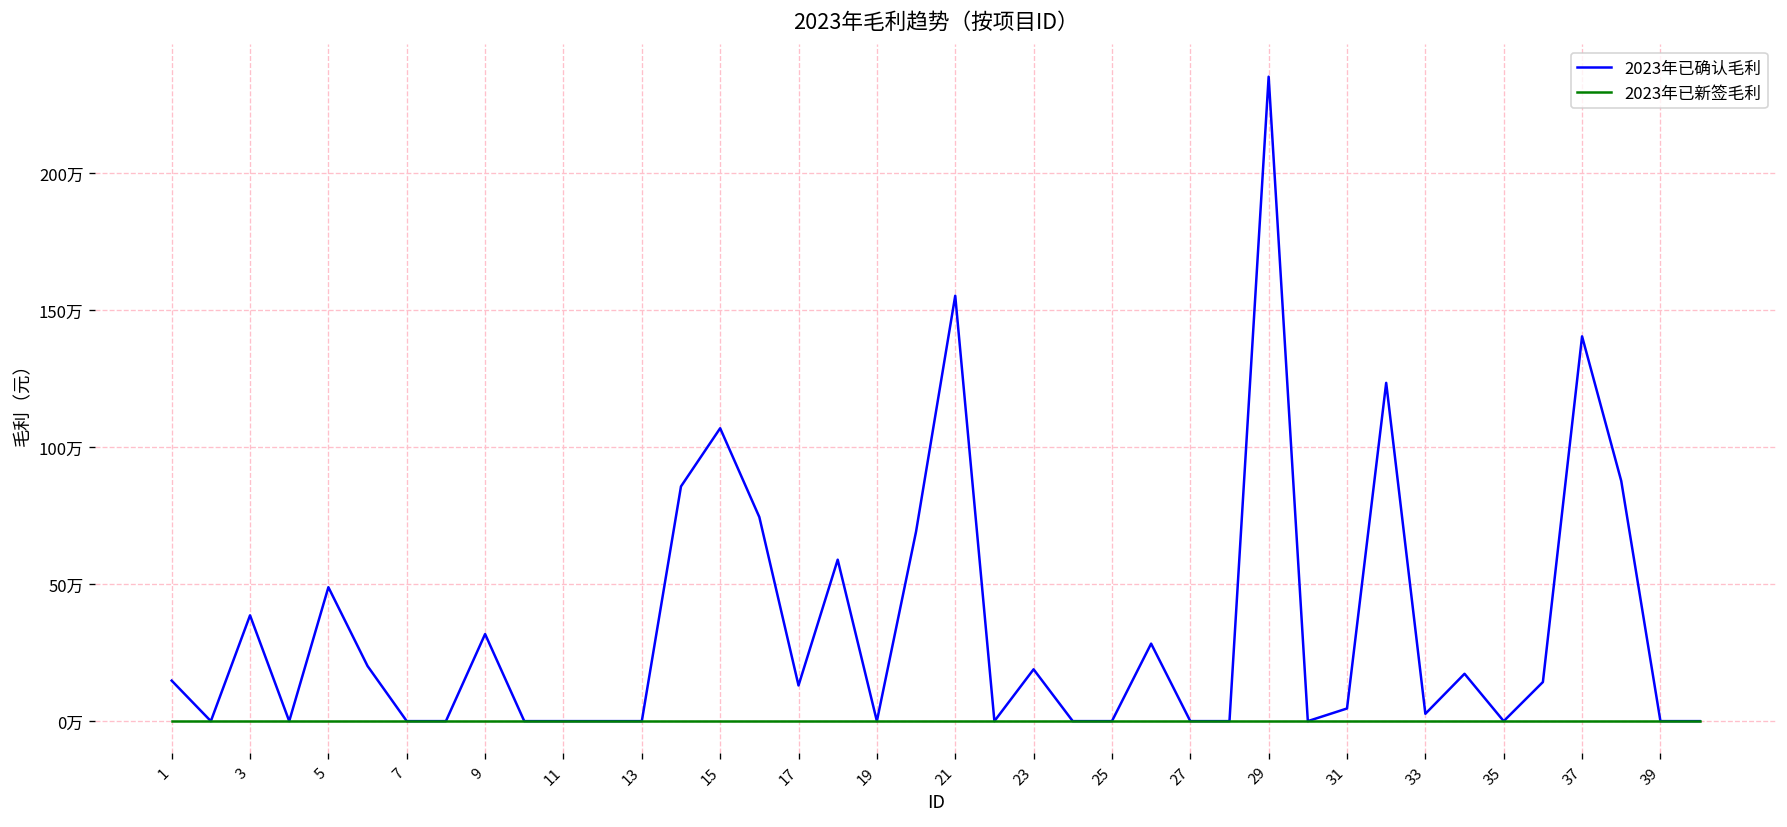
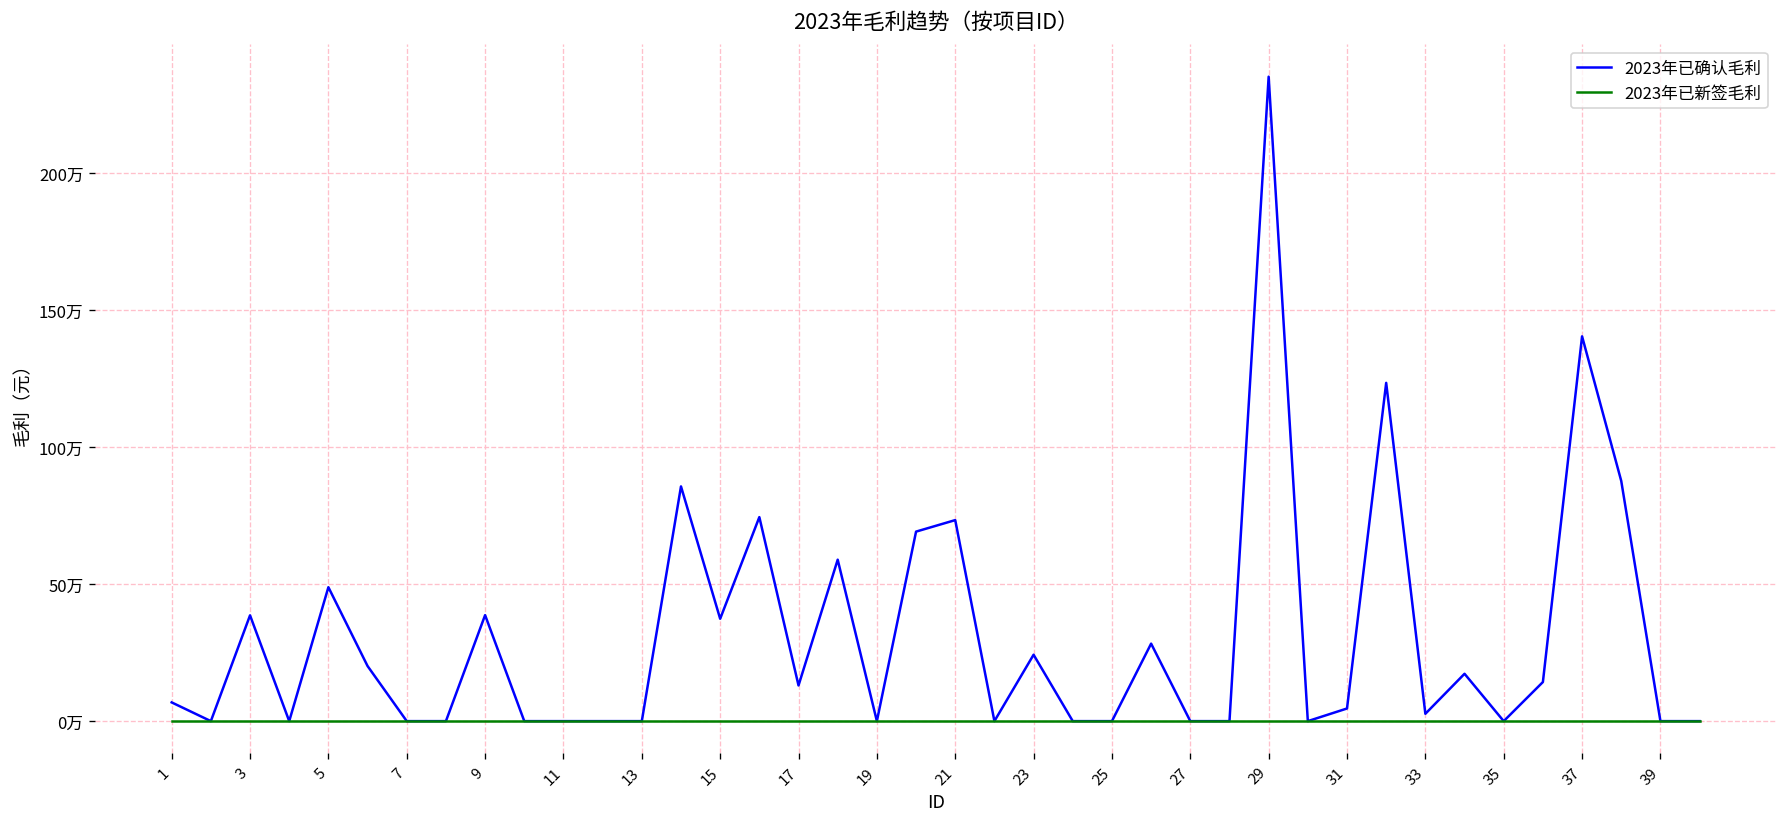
2023年已确认毛利, 1: 15万 -> 7万
2023年已确认毛利, 9: 32万 -> 39万
2023年已确认毛利, 15: 107万 -> 37万
2023年已确认毛利, 21: 155万 -> 73万
2023年已确认毛利, 23: 19万 -> 24万
